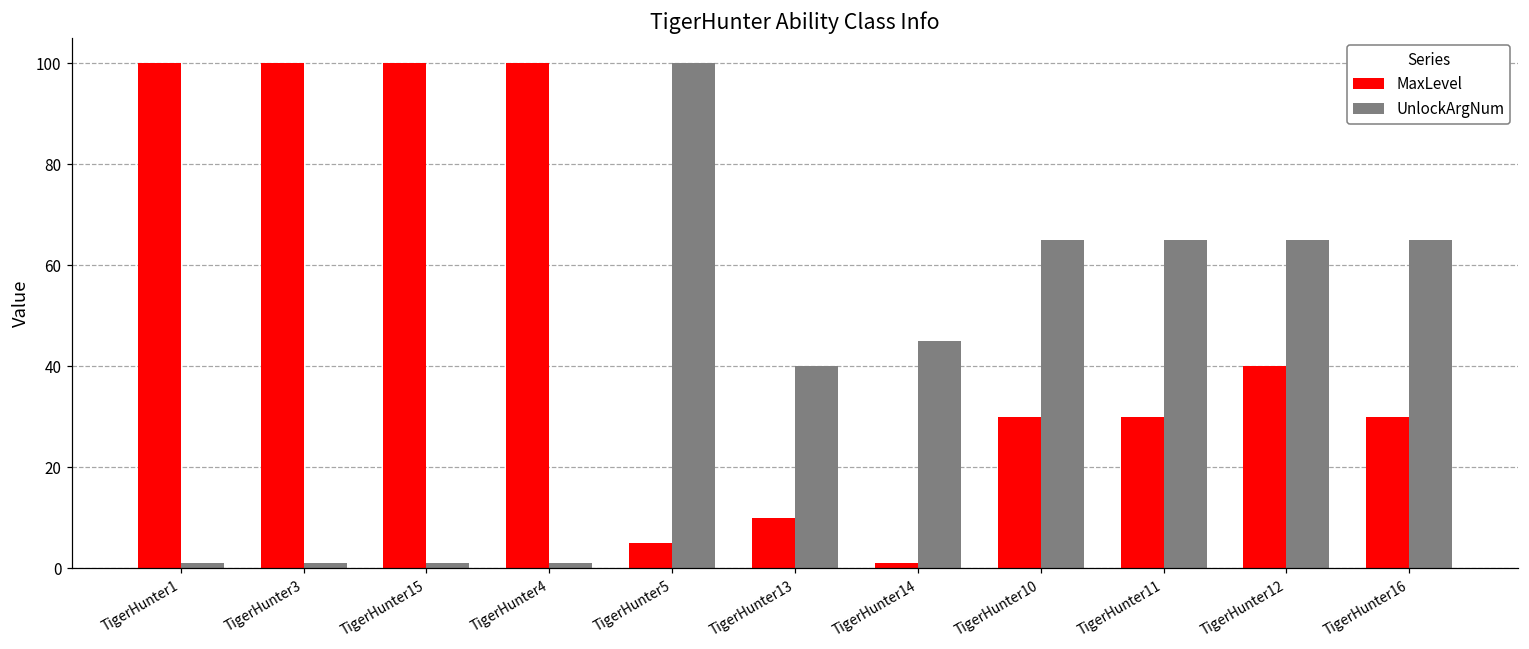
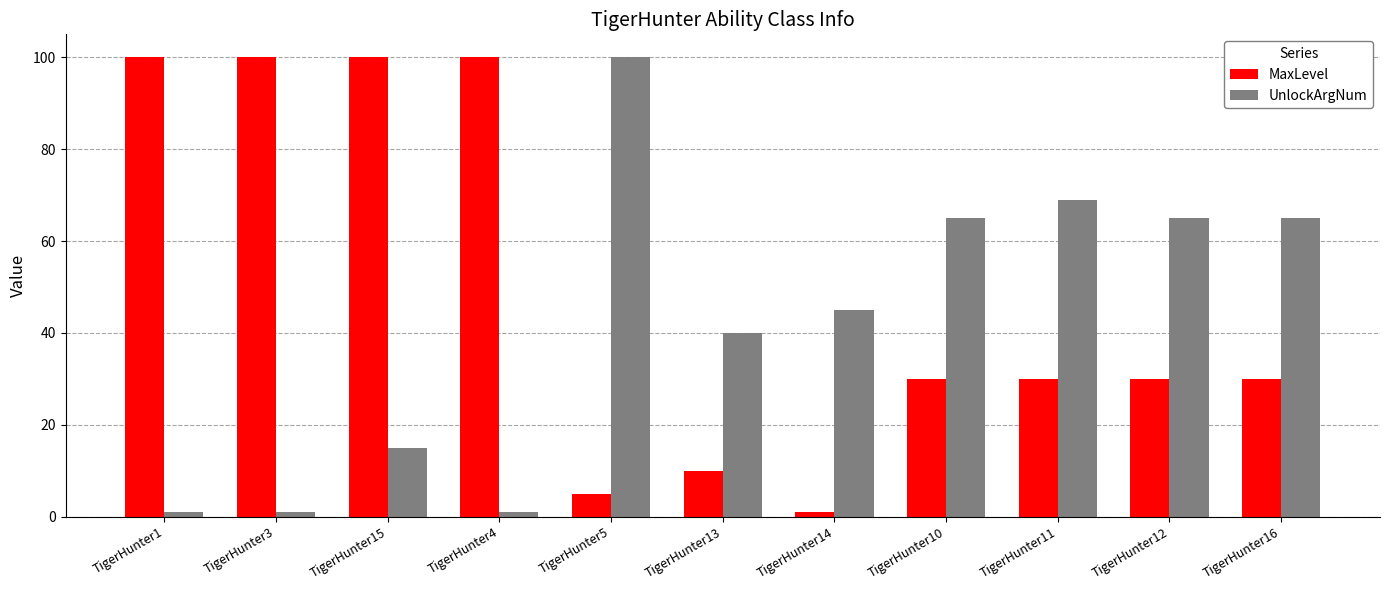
UnlockArgNum, TigerHunter15: 1 -> 15
UnlockArgNum, TigerHunter11: 65 -> 69
MaxLevel, TigerHunter12: 40 -> 30
